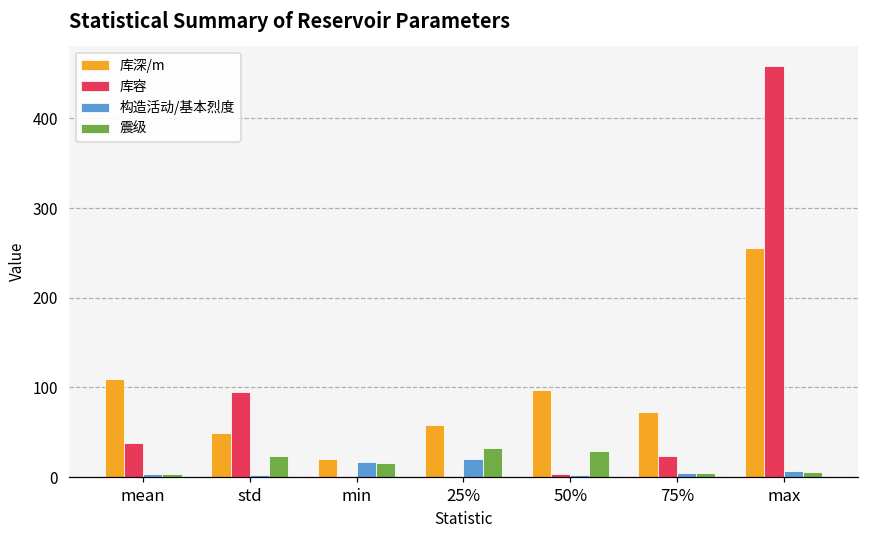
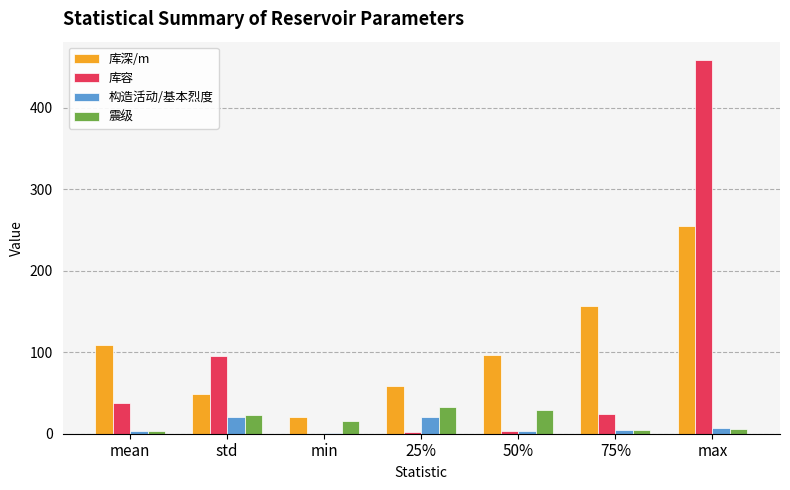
构造活动/基本烈度, std: 0 -> 20
构造活动/基本烈度, min: 20 -> 0
库深/m, 75%: 70 -> 160
